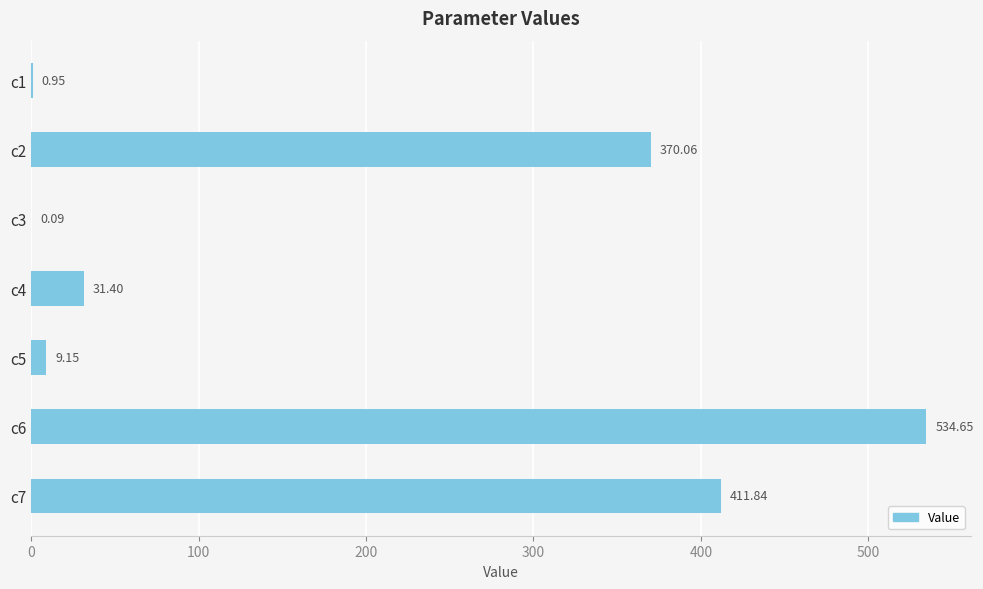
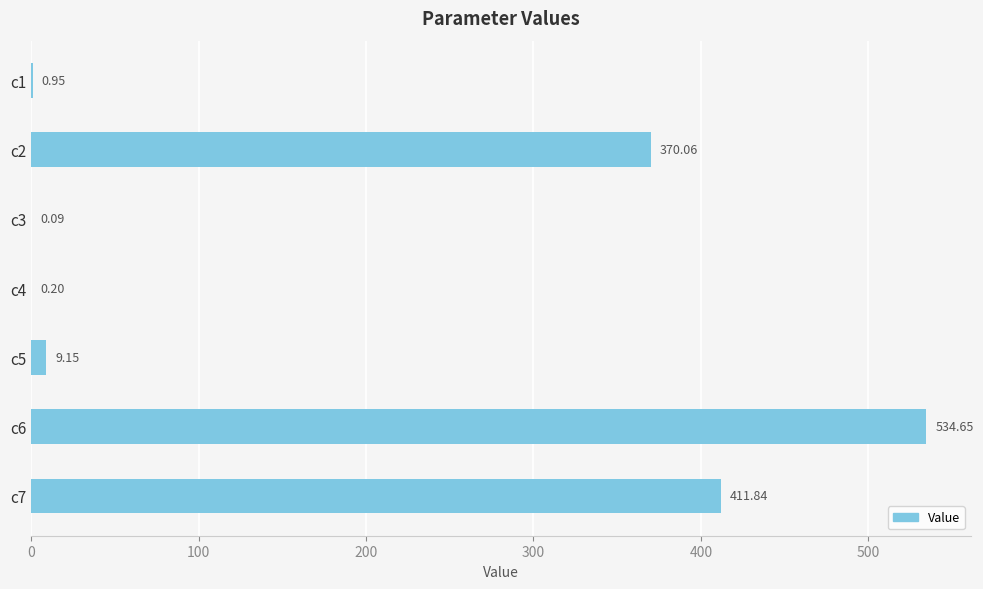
c4: 31.40 -> 0.20
